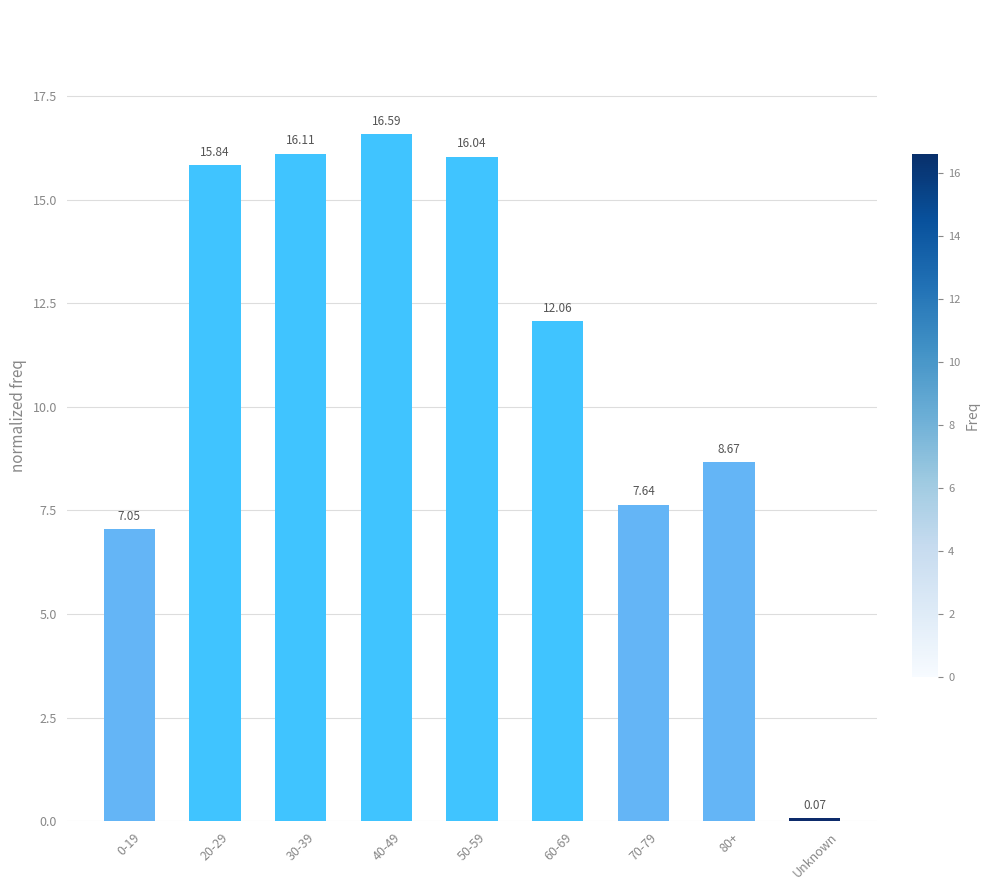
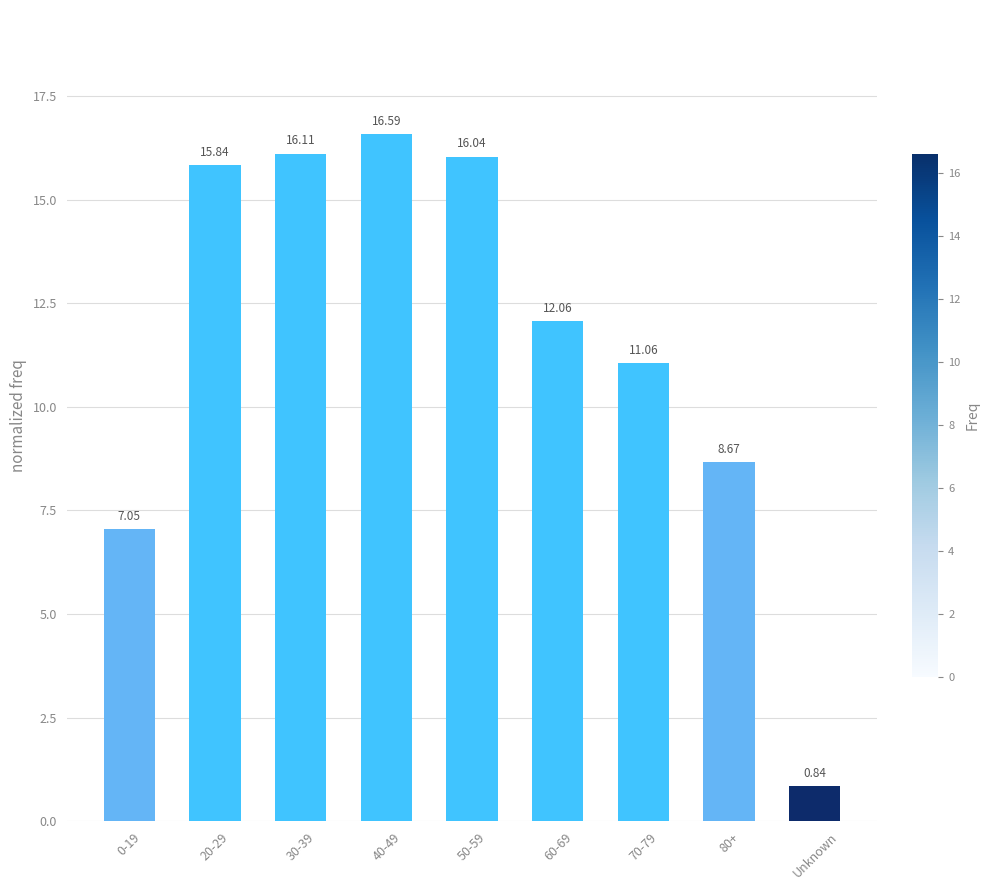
70-79: 7.64 -> 11.06
Unknown: 0.07 -> 0.84
